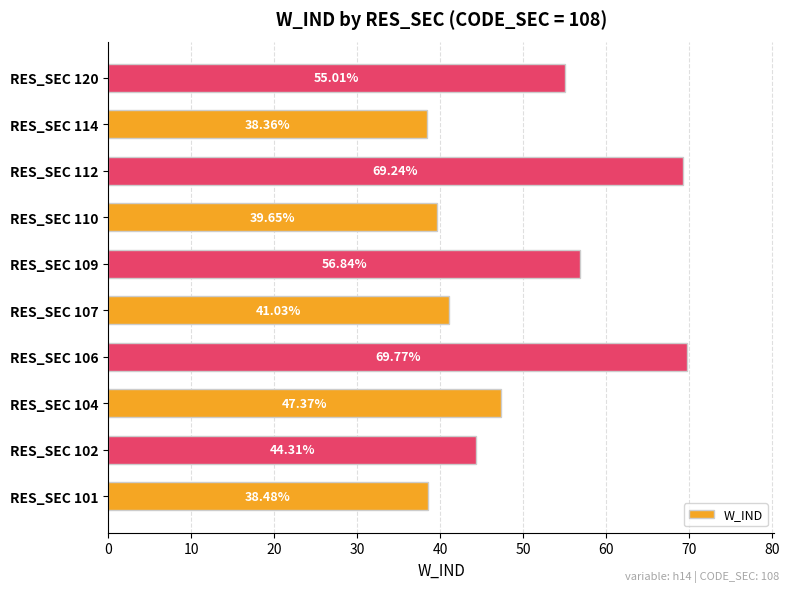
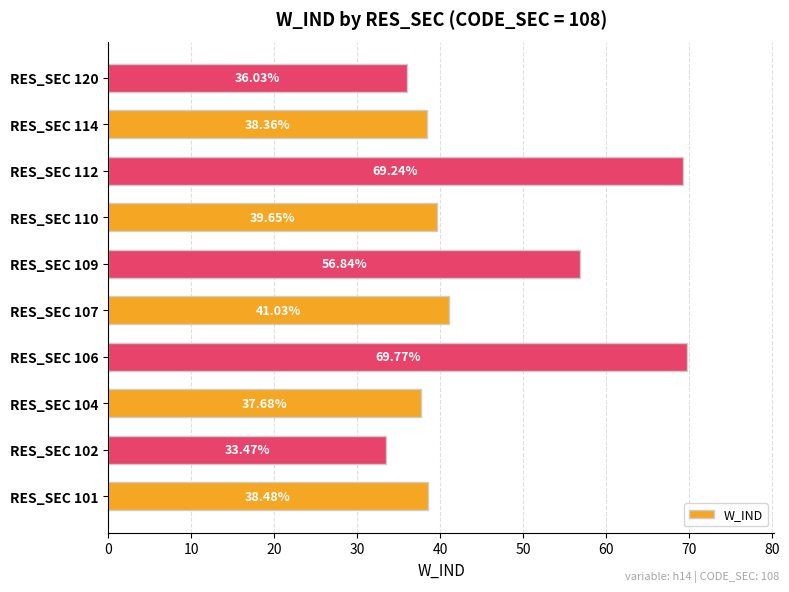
RES_SEC 120: 55.01% -> 36.03%
RES_SEC 104: 47.37% -> 37.68%
RES_SEC 102: 44.31% -> 33.47%
